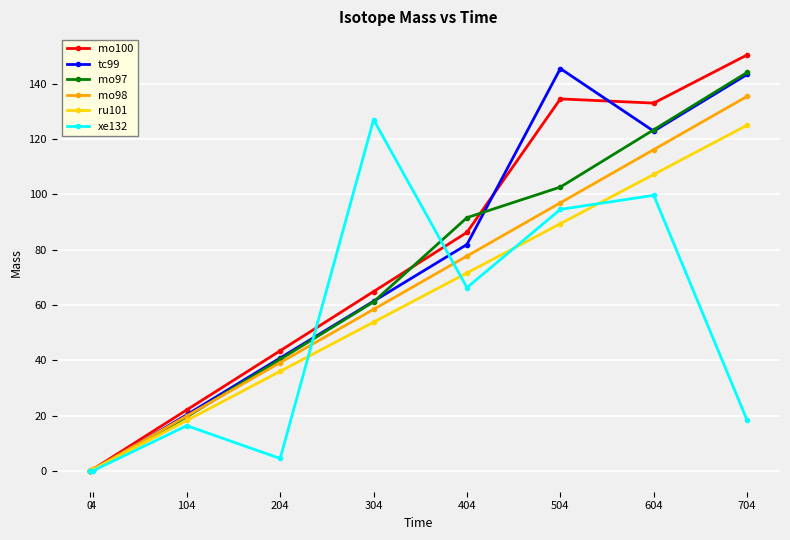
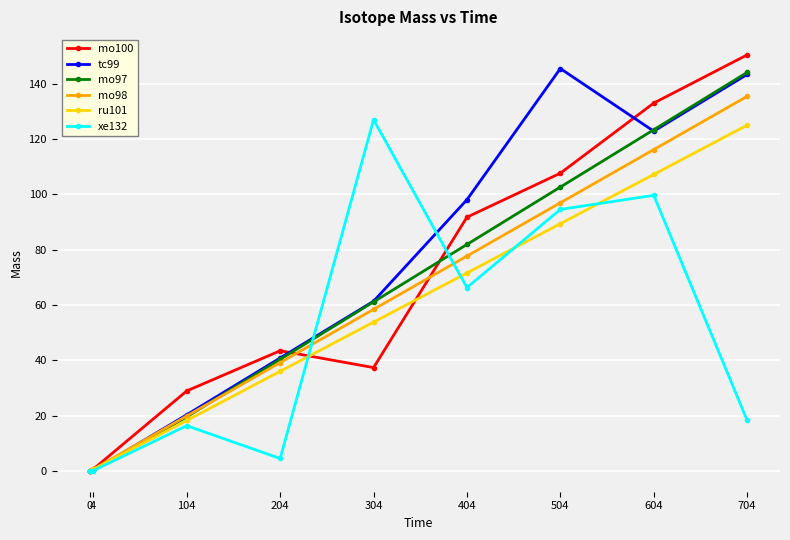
mo100, 104: 22 -> 29
mo100, 304: 65 -> 37
mo100, 404: 86 -> 92
tc99, 404: 82 -> 98
mo97, 404: 92 -> 82
mo100, 504: 135 -> 108
